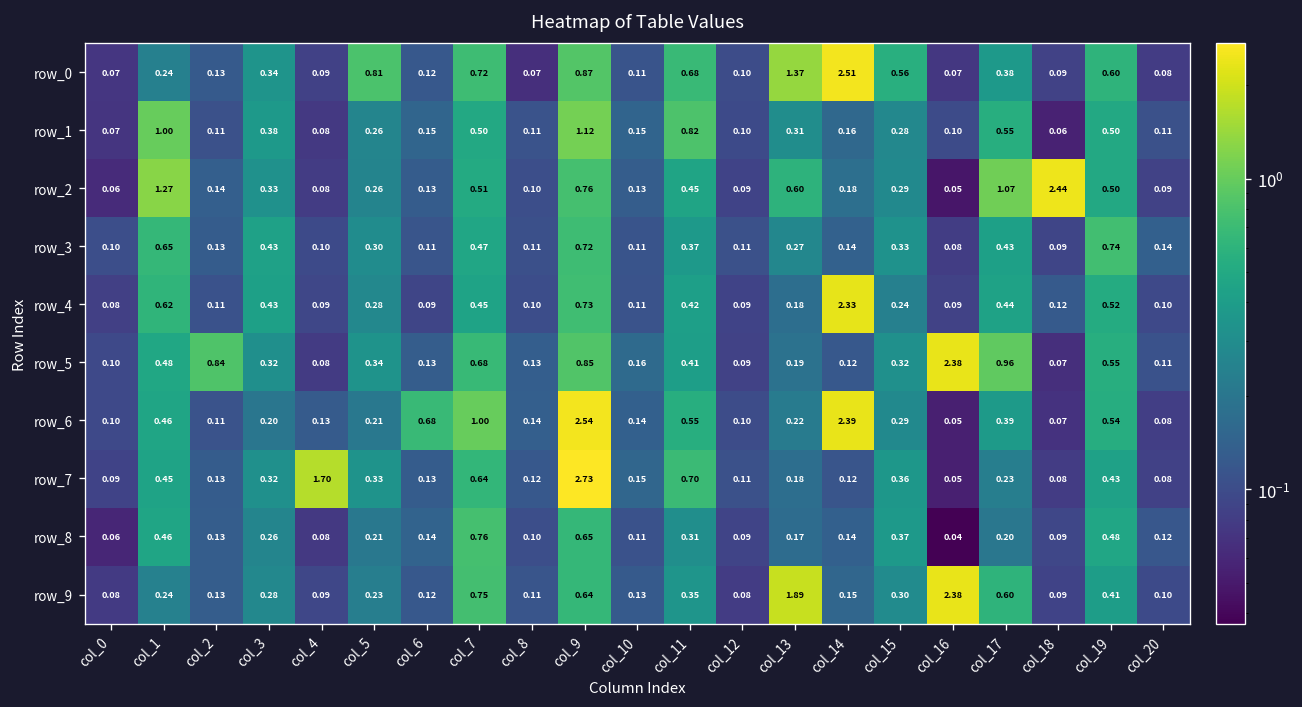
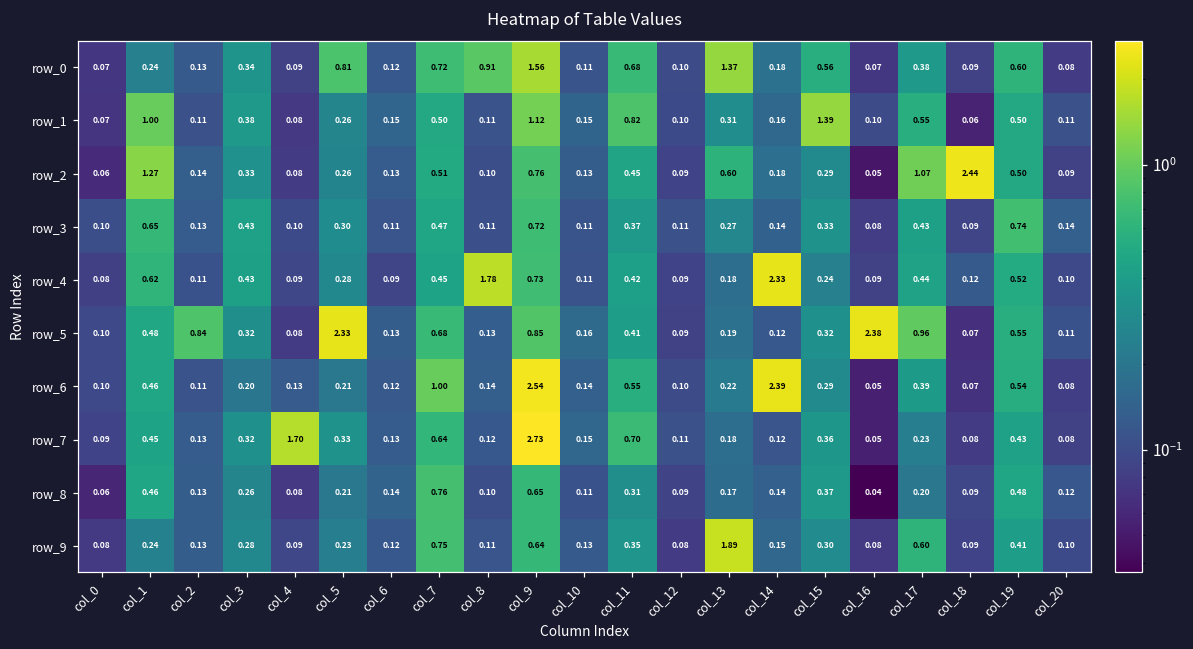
row_0, col_8: 0.07 -> 0.91
row_0, col_9: 0.87 -> 1.56
row_0, col_14: 2.51 -> 0.18
row_1, col_15: 0.28 -> 1.39
row_4, col_8: 0.10 -> 1.78
row_5, col_5: 0.34 -> 2.33
row_6, col_6: 0.68 -> 0.12
row_9, col_16: 2.38 -> 0.08
